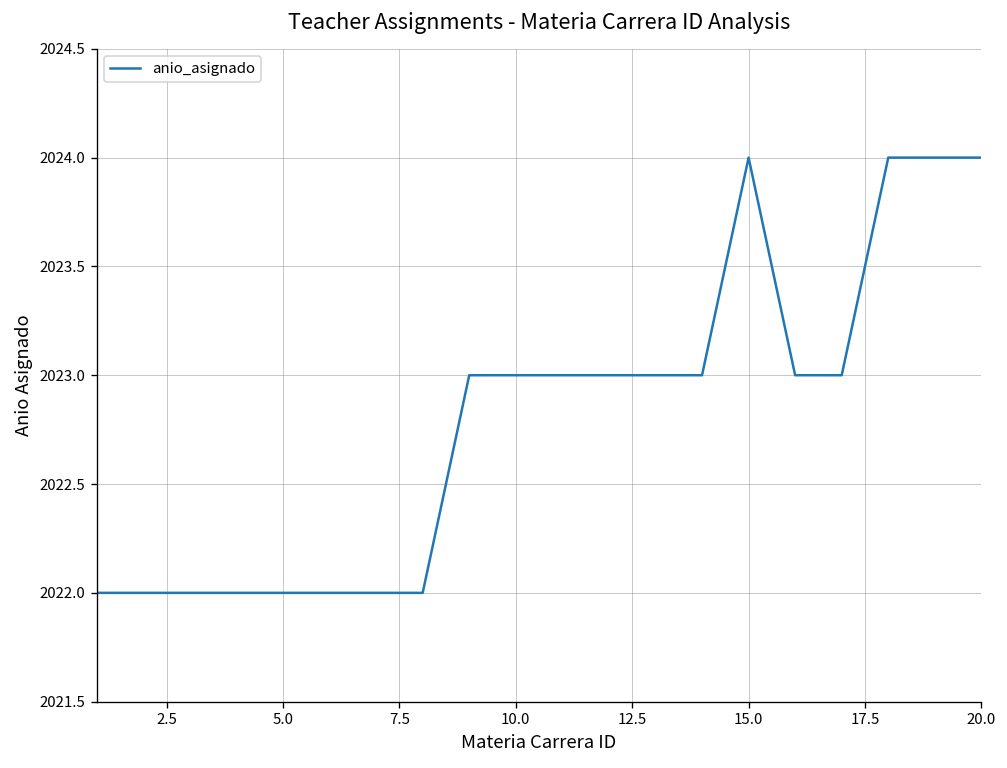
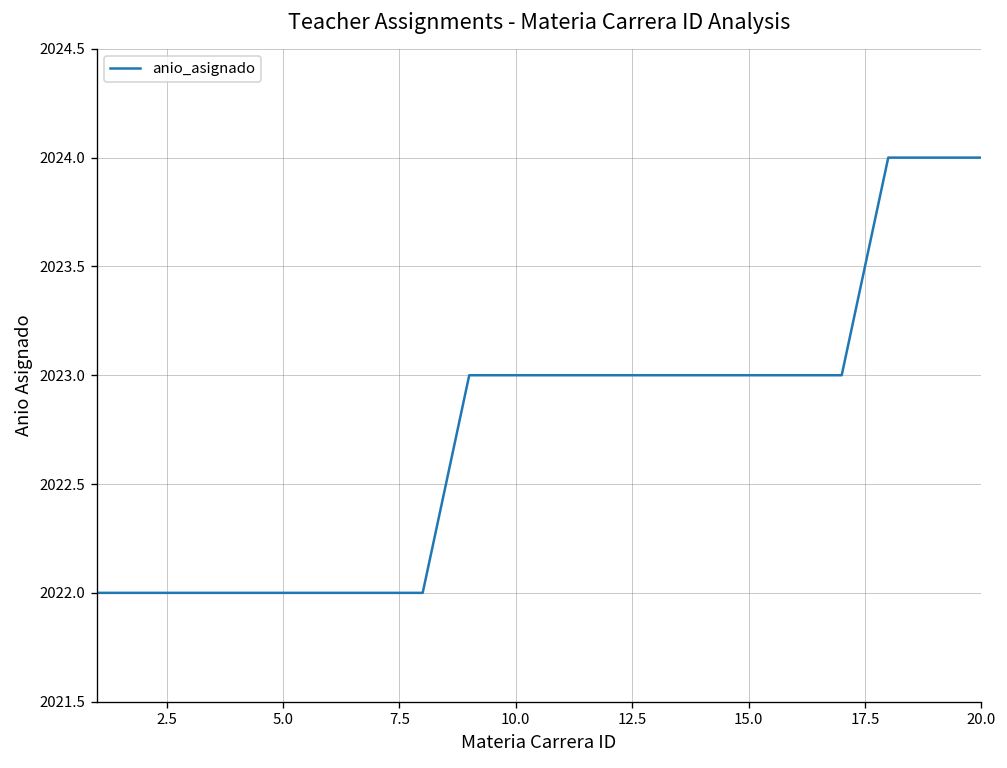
15.0: 2024 -> 2023
